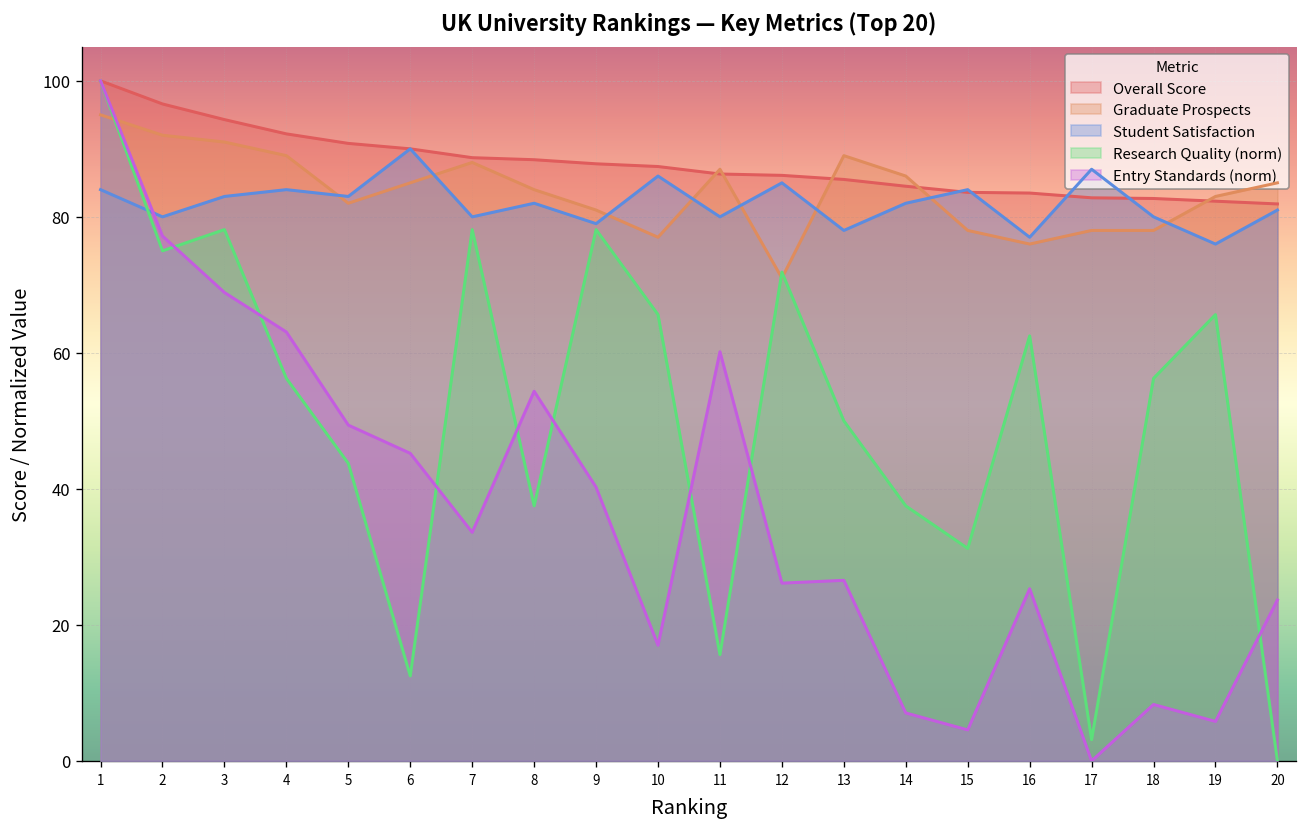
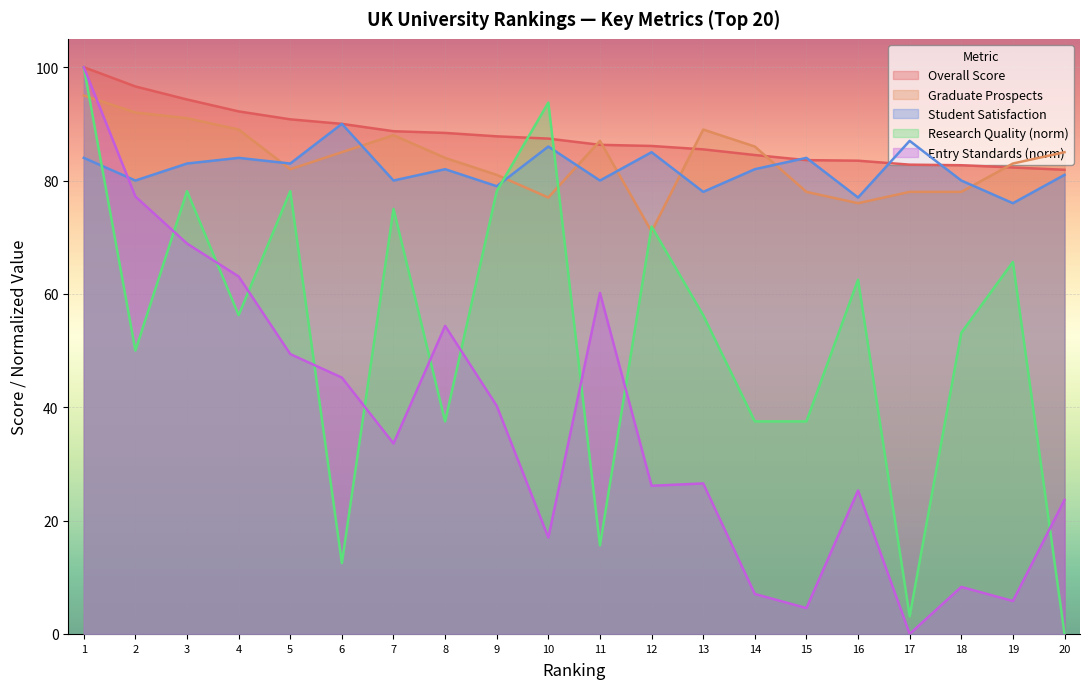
Research Quality (norm), 2: 75 -> 50
Research Quality (norm), 5: 44 -> 78
Research Quality (norm), 7: 78 -> 75
Research Quality (norm), 10: 66 -> 94
Research Quality (norm), 13: 50 -> 56
Research Quality (norm), 15: 31 -> 37
Research Quality (norm), 18: 56 -> 53
